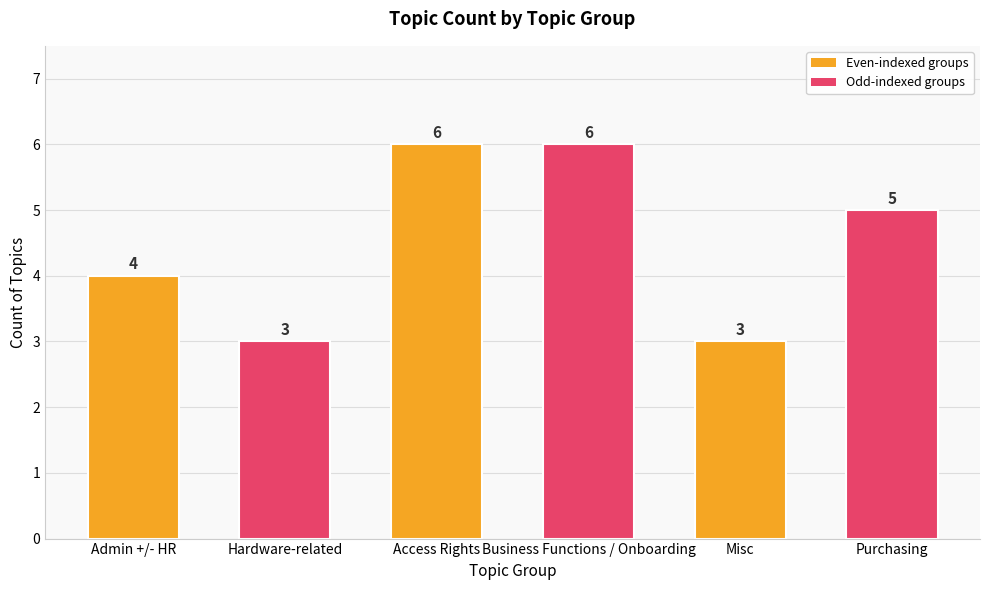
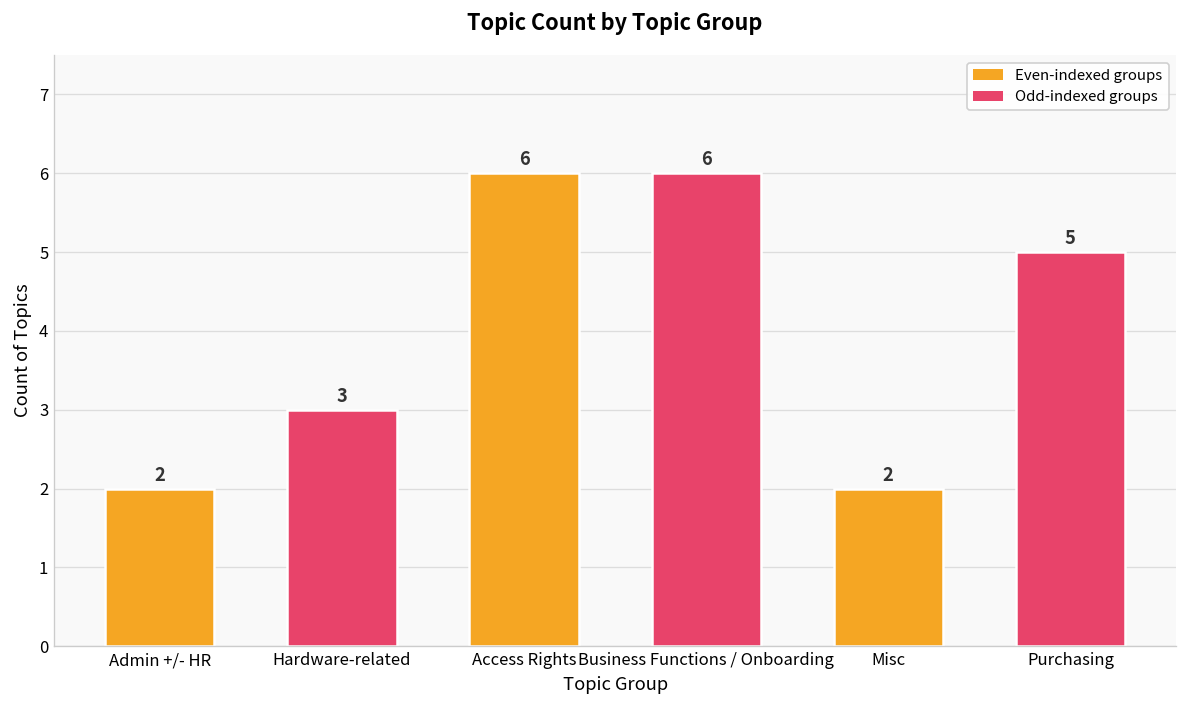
Admin +/- HR: 4 -> 2
Misc: 3 -> 2
